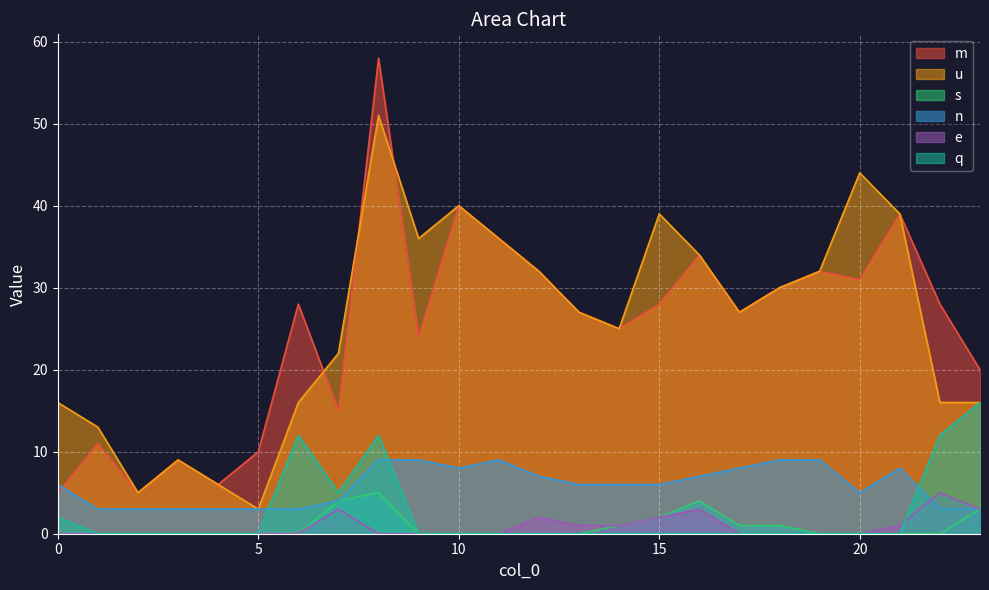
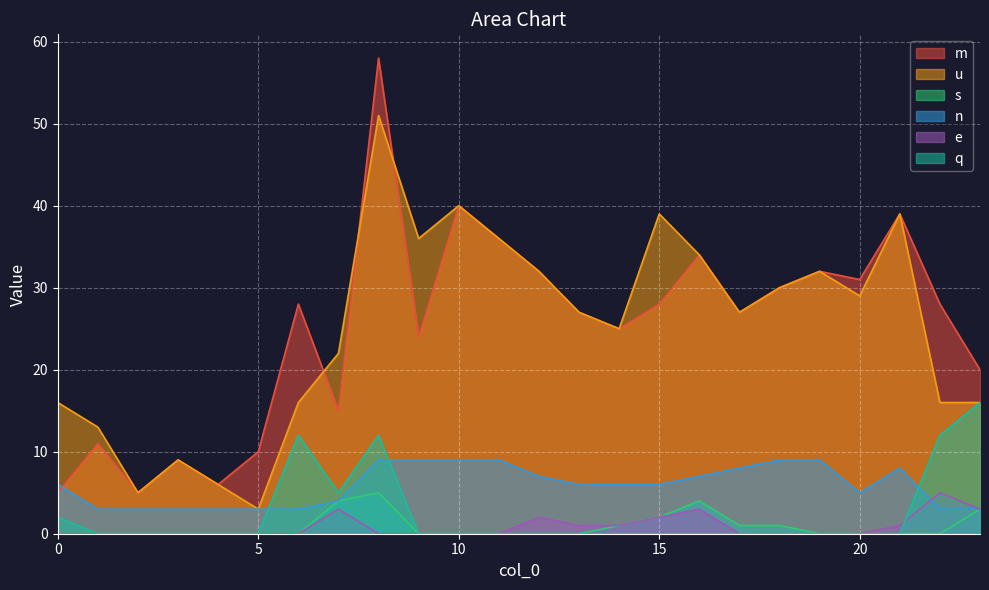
n, 10: 8 -> 9
u, 20: 44 -> 29
